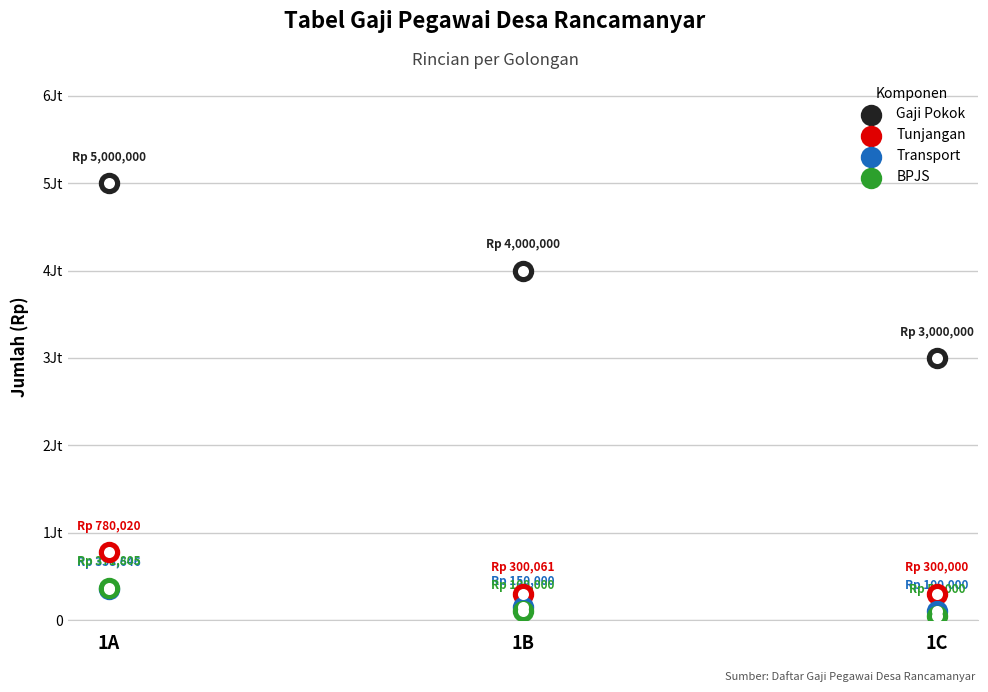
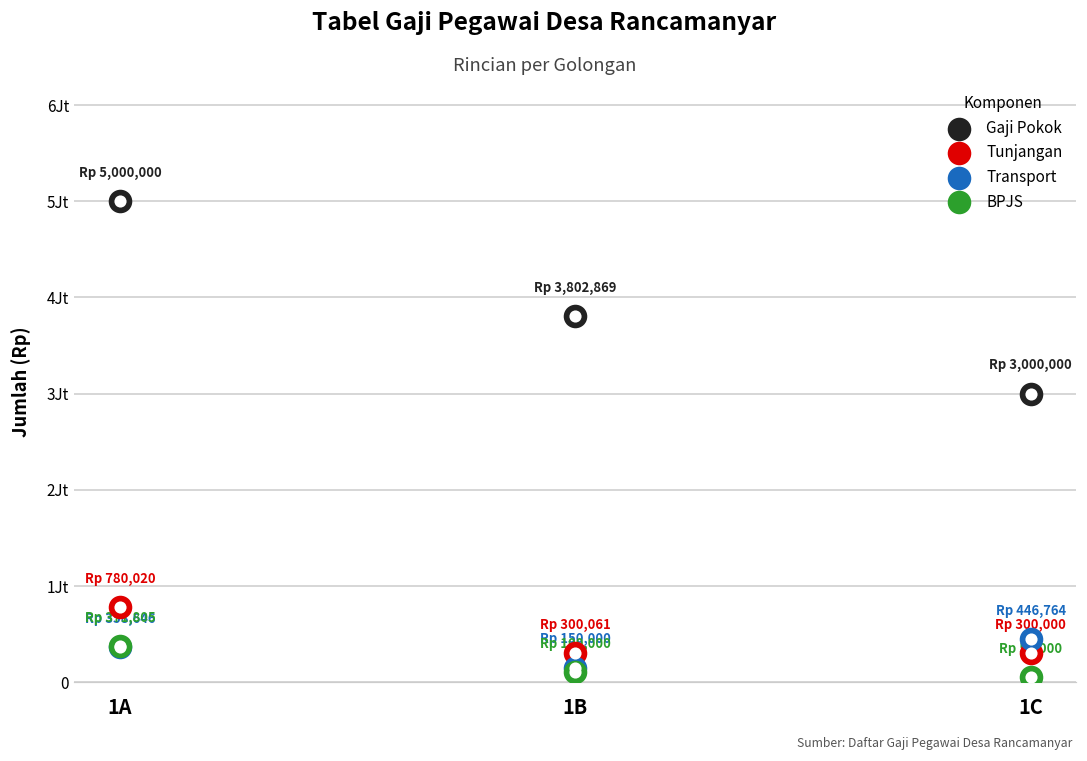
Gaji Pokok, 1B: 4,000,000 -> 3,802,869
Transport, 1C: 100,000 -> 446,764
